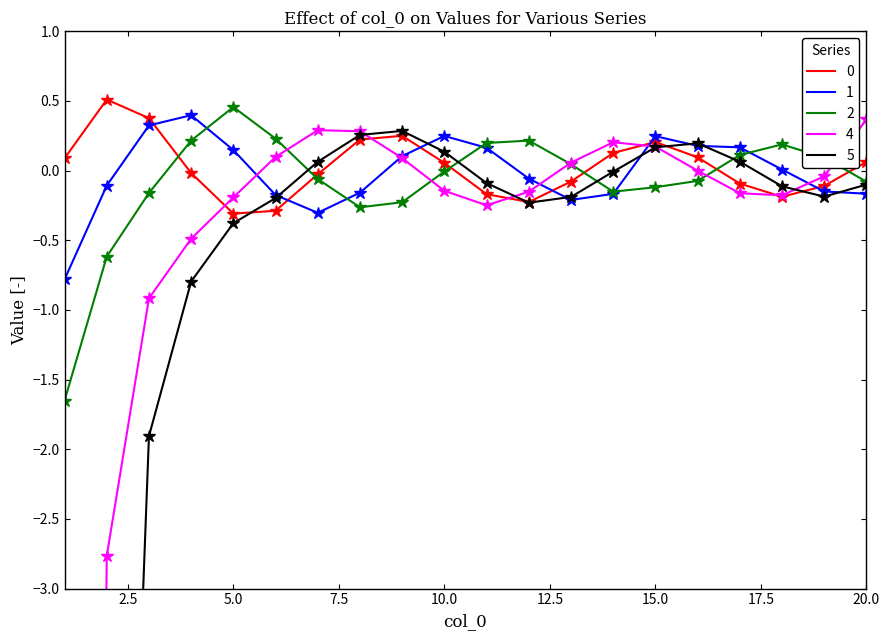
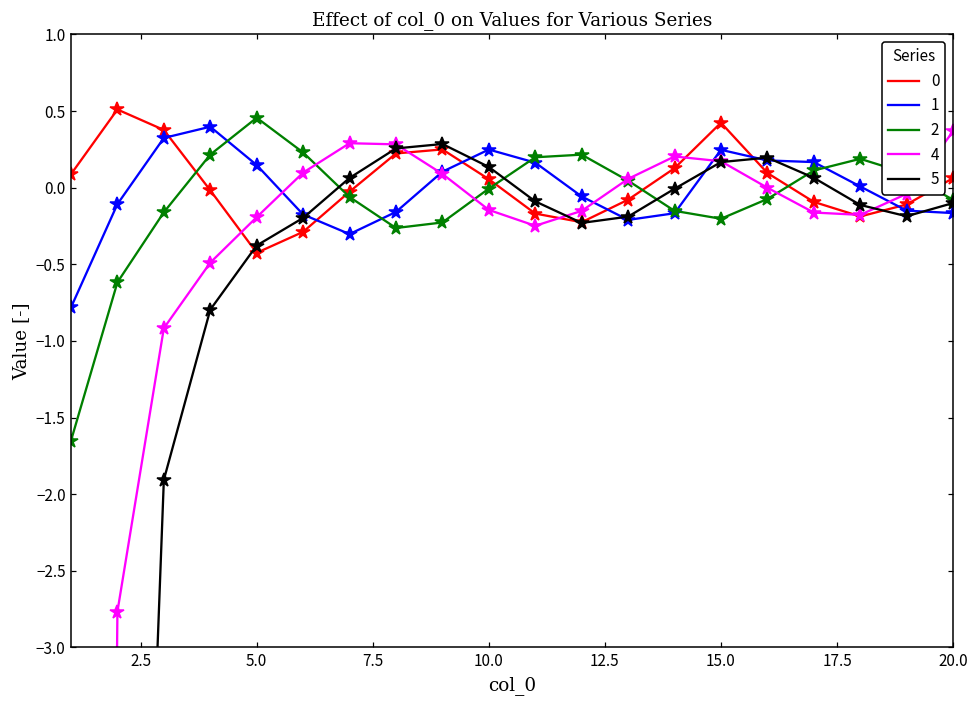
0, 5.0: -0.31 -> -0.42
0, 15.0: 0.21 -> 0.42
2, 15.0: -0.12 -> -0.20
